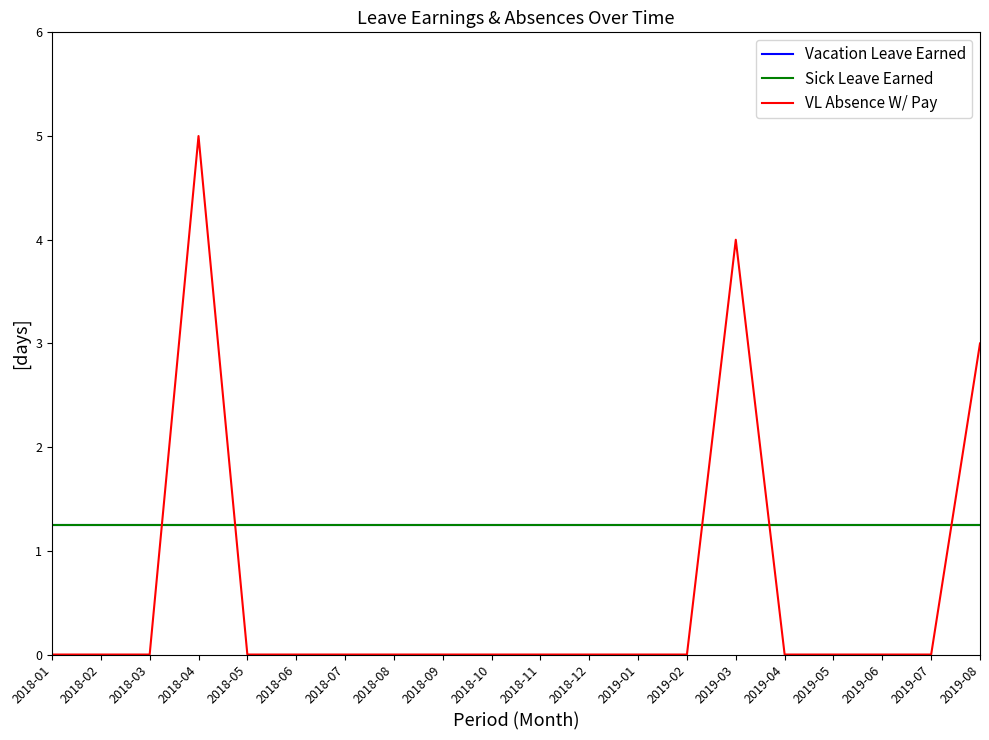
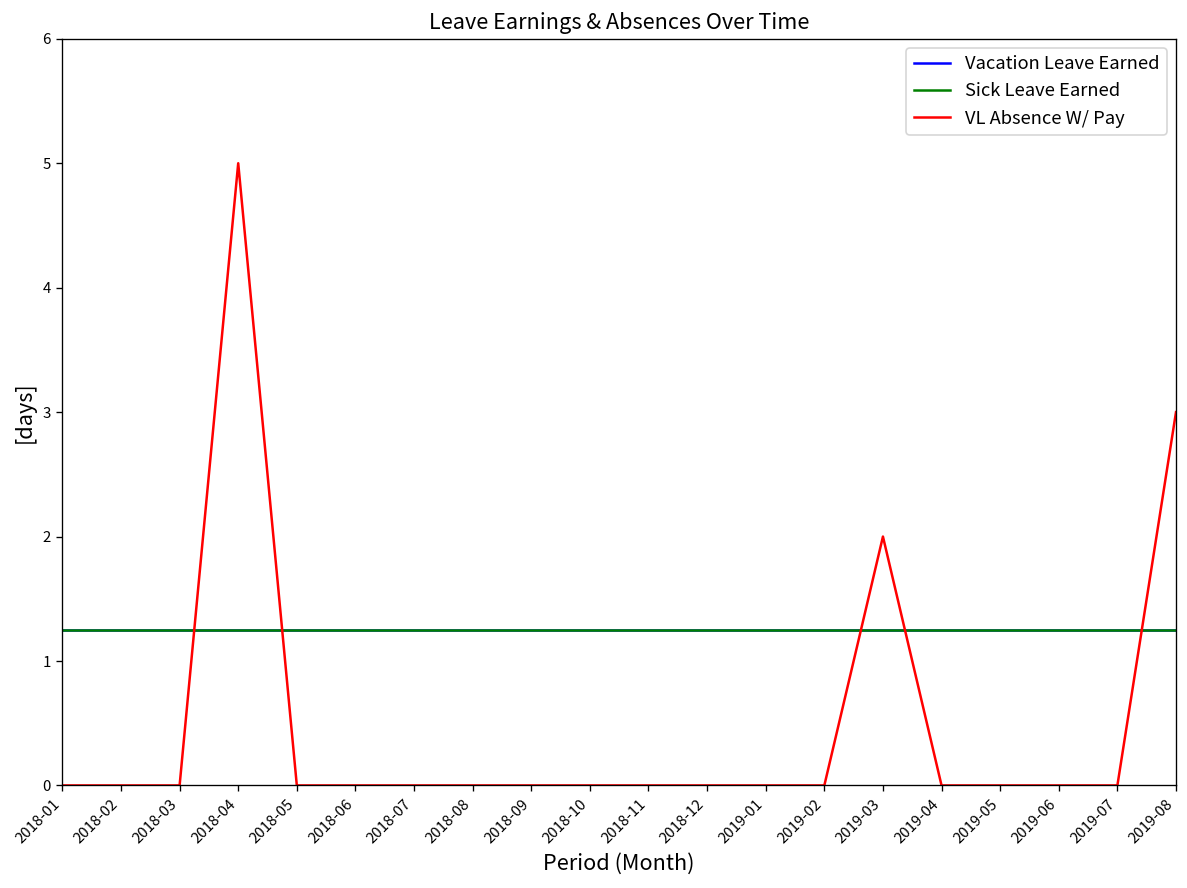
VL Absence W/ Pay, 2019-03: 4 -> 2
